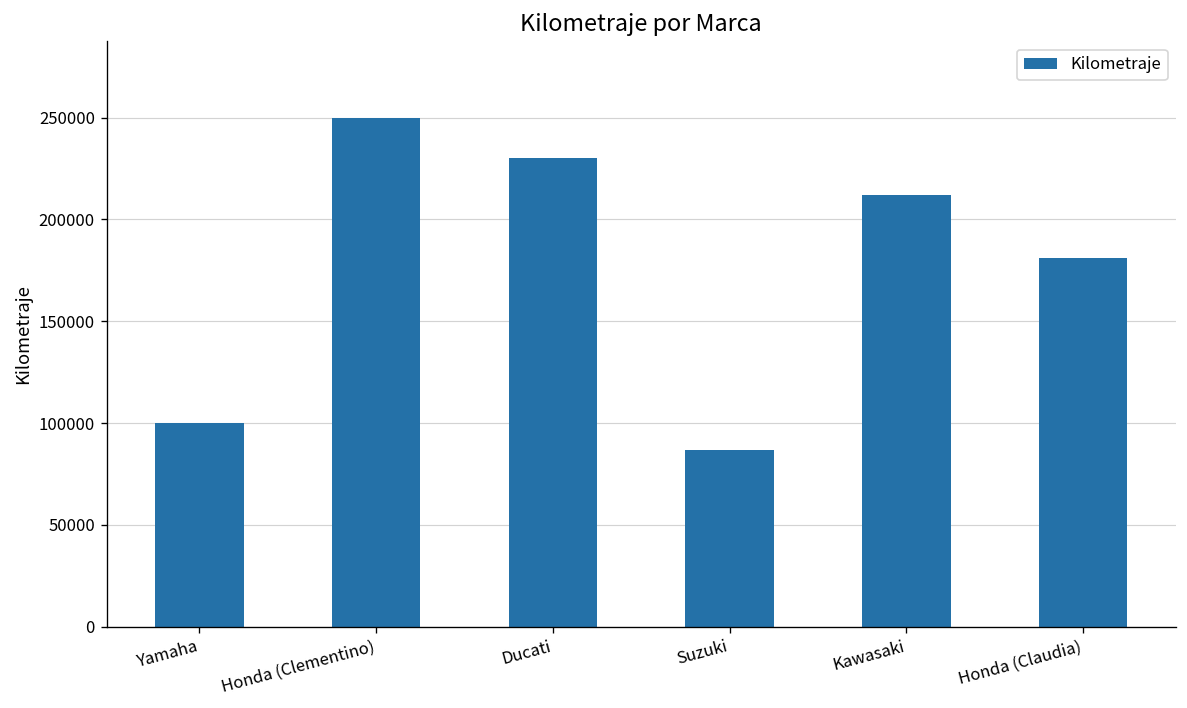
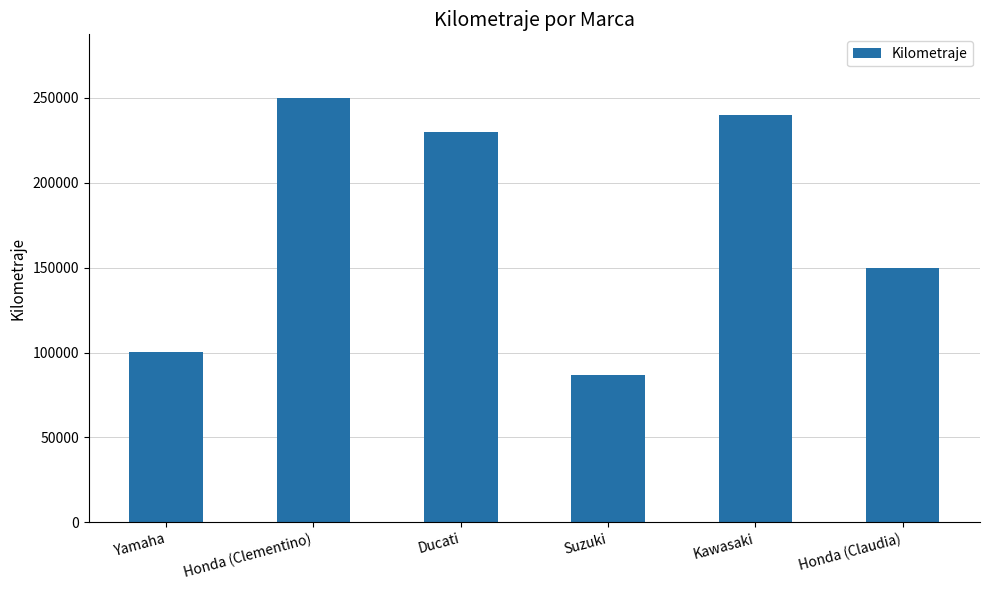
Kawasaki: 212000 -> 240000
Honda (Claudia): 181000 -> 150000
